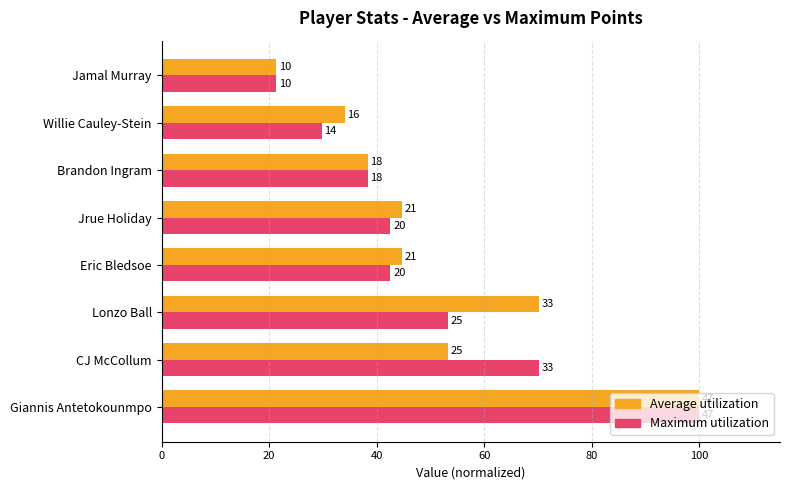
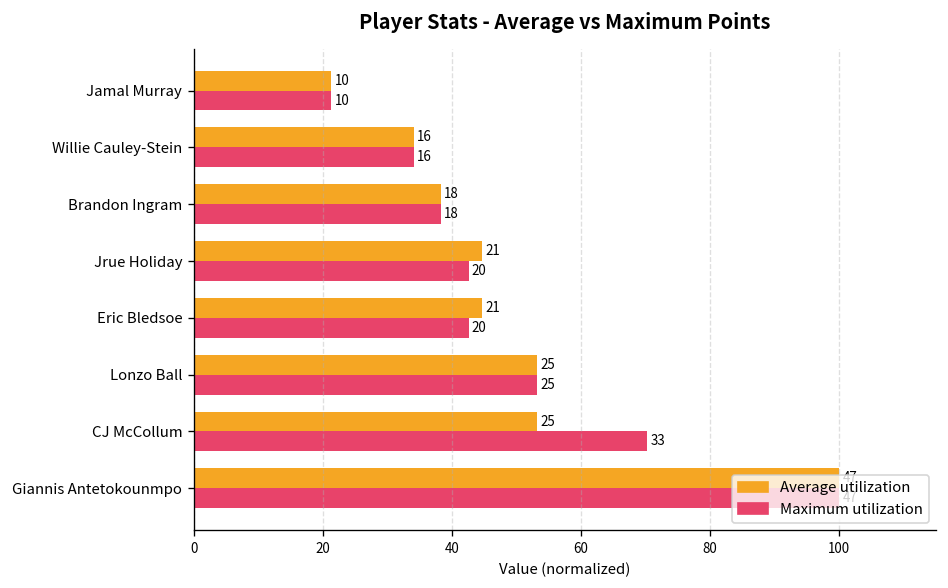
Maximum utilization, Willie Cauley-Stein: 14 -> 16
Average utilization, Lonzo Ball: 33 -> 25
